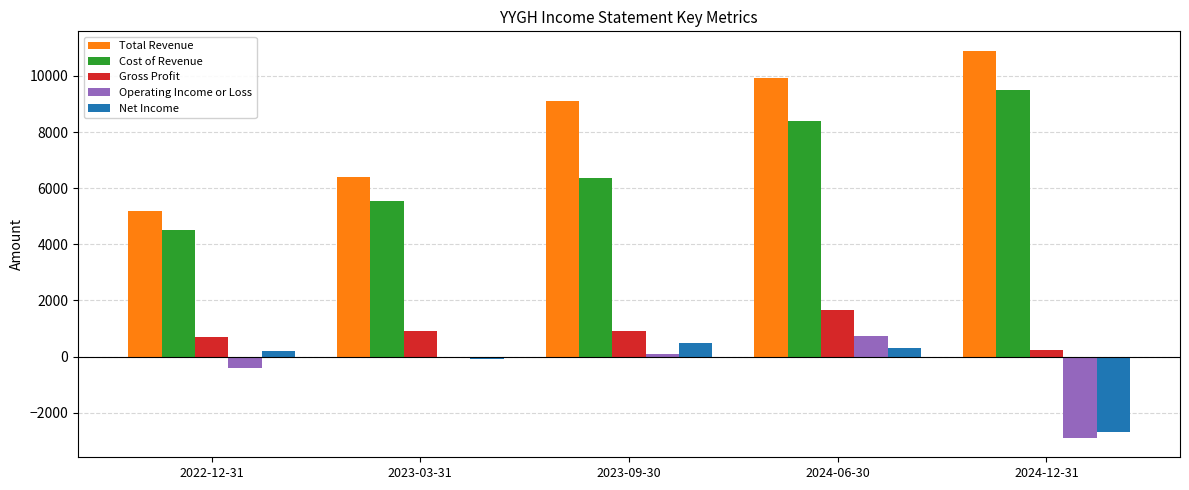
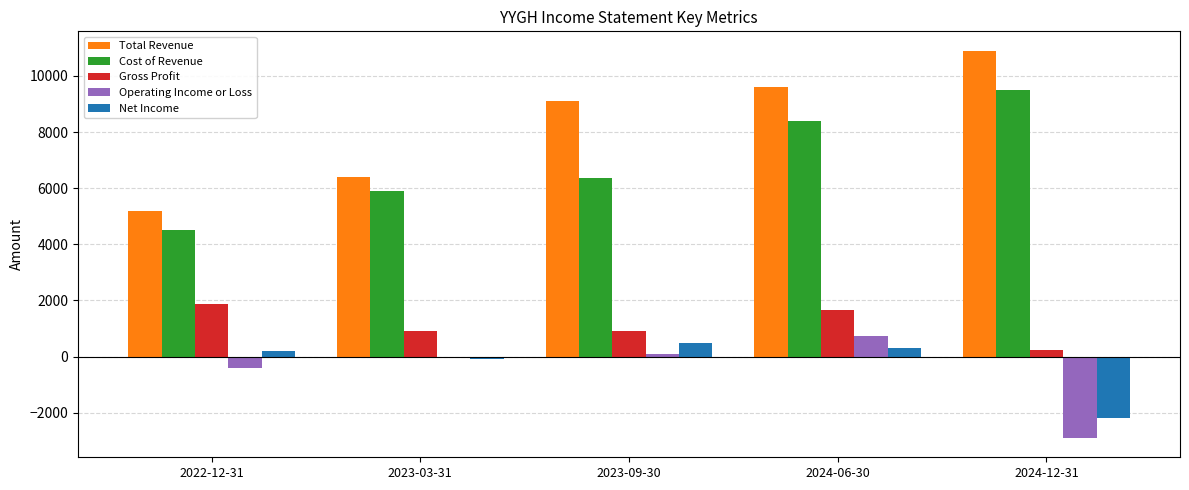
Gross Profit, 2022-12-31: 700 -> 1900
Cost of Revenue, 2023-03-31: 5500 -> 5900
Total Revenue, 2024-06-30: 9900 -> 9600
Net Income, 2024-12-31: -2700 -> -2200
